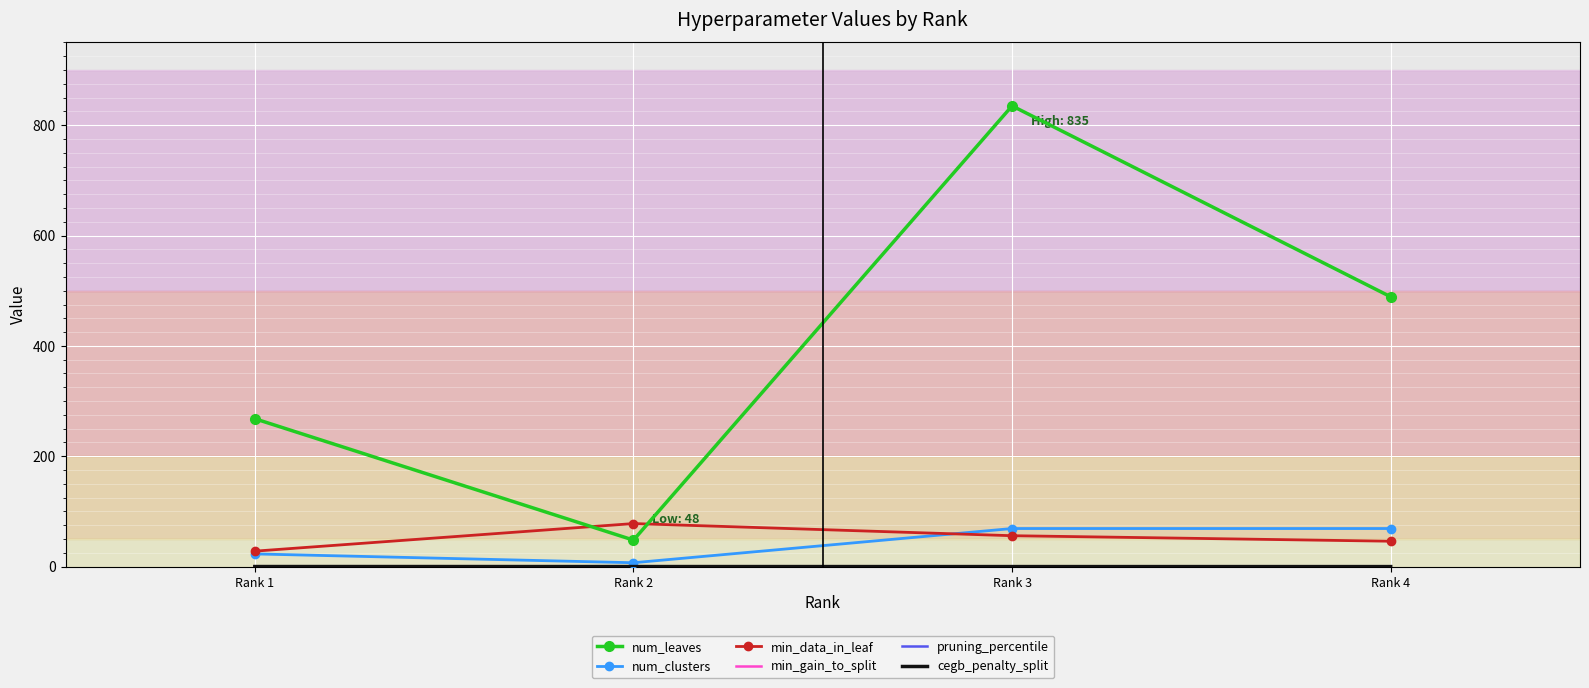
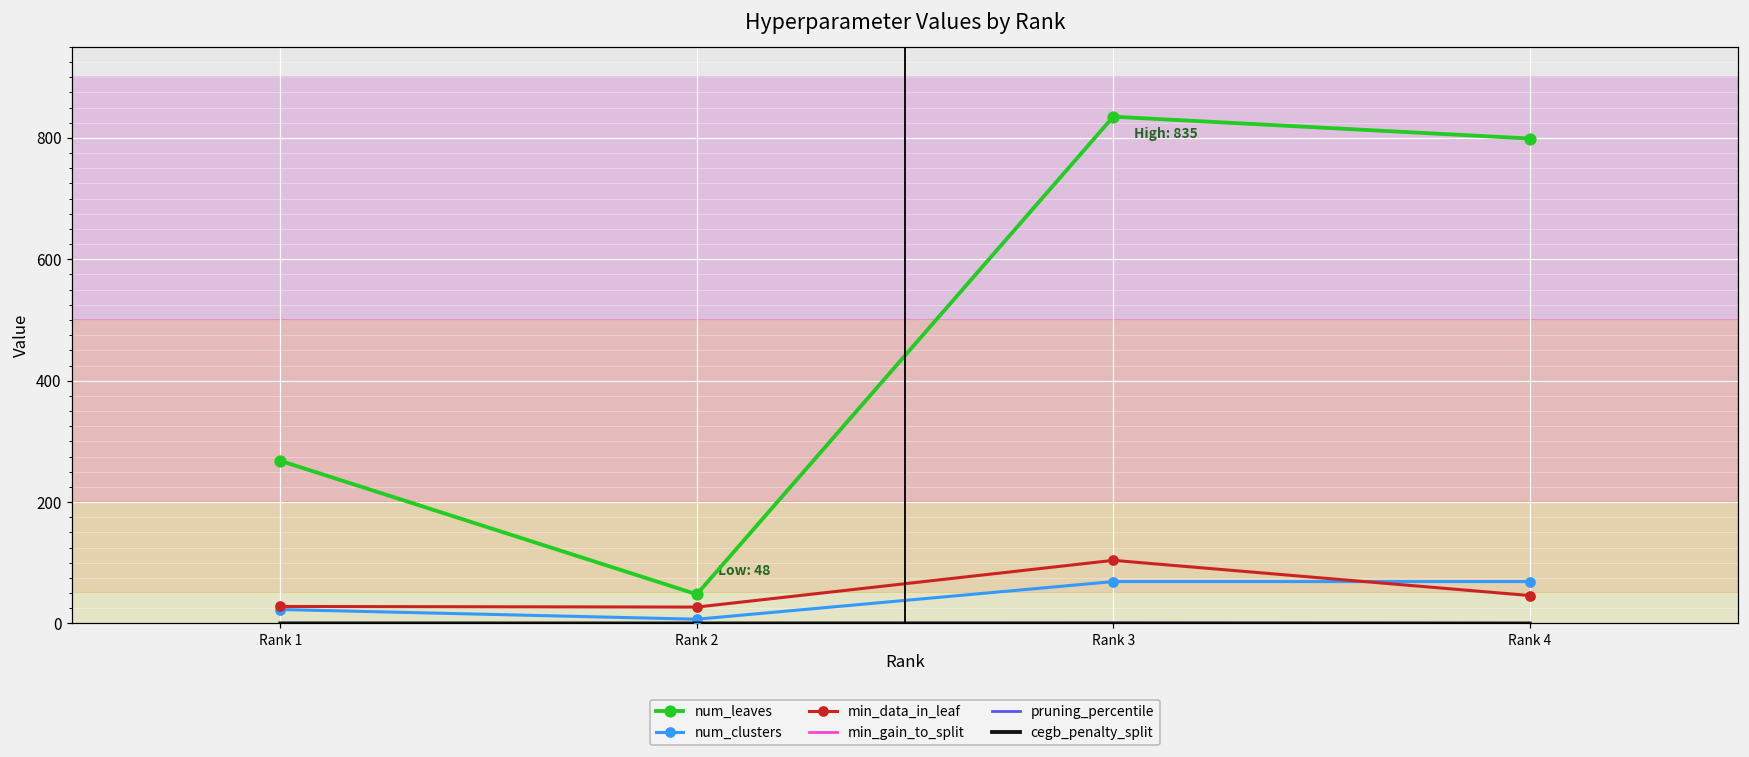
min_data_in_leaf, Rank 2: 80 -> 30
min_data_in_leaf, Rank 3: 60 -> 100
num_leaves, Rank 4: 490 -> 800
